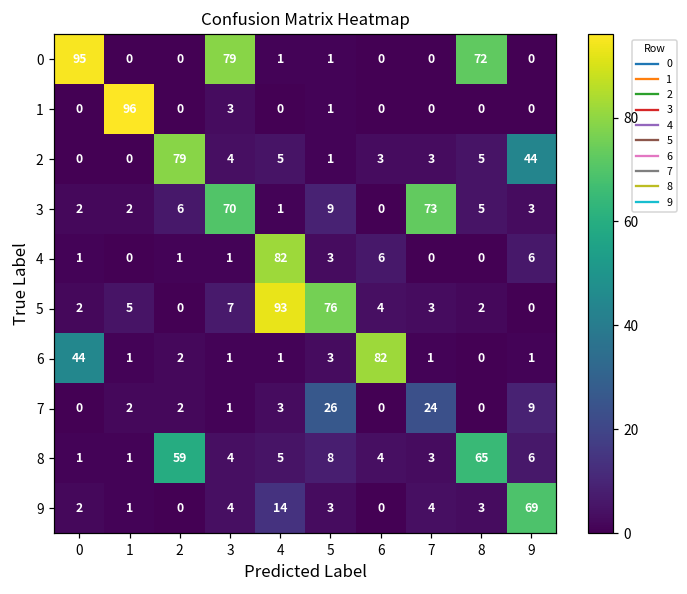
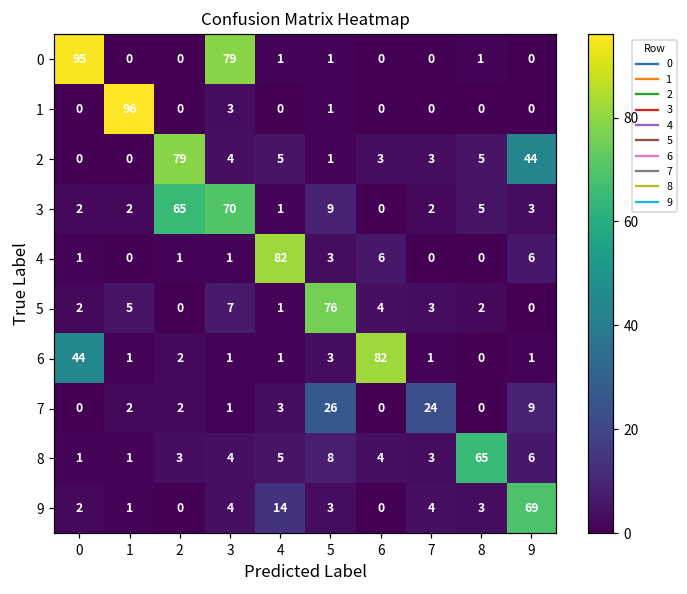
0, 8: 72 -> 1
3, 2: 6 -> 65
3, 7: 73 -> 2
5, 4: 93 -> 1
8, 2: 59 -> 3
